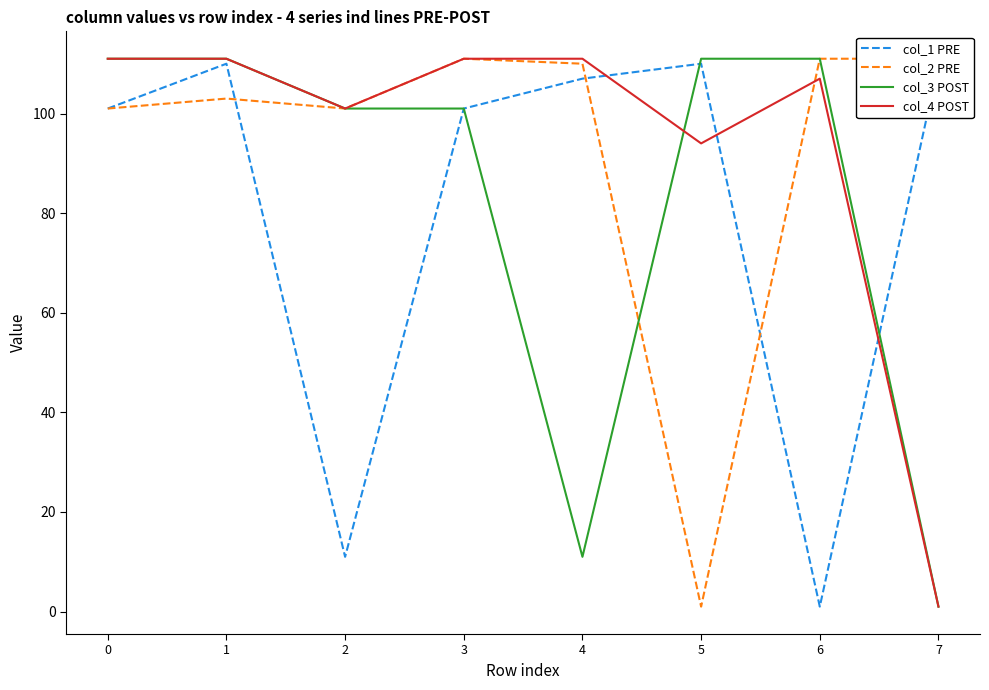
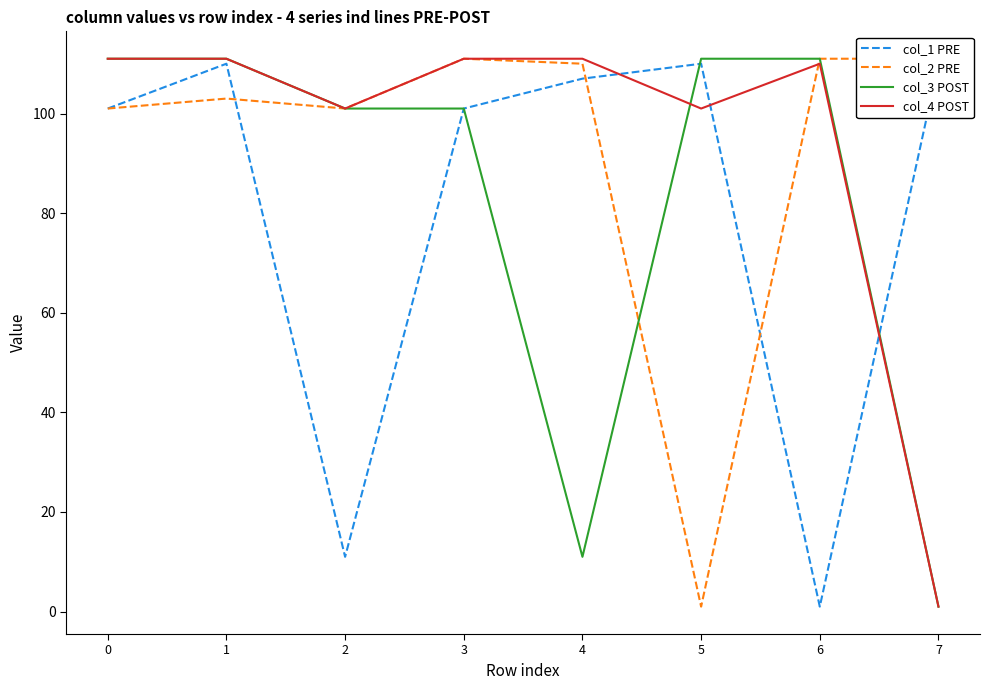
col_4 POST, 5: 94 -> 101
col_4 POST, 6: 107 -> 110
